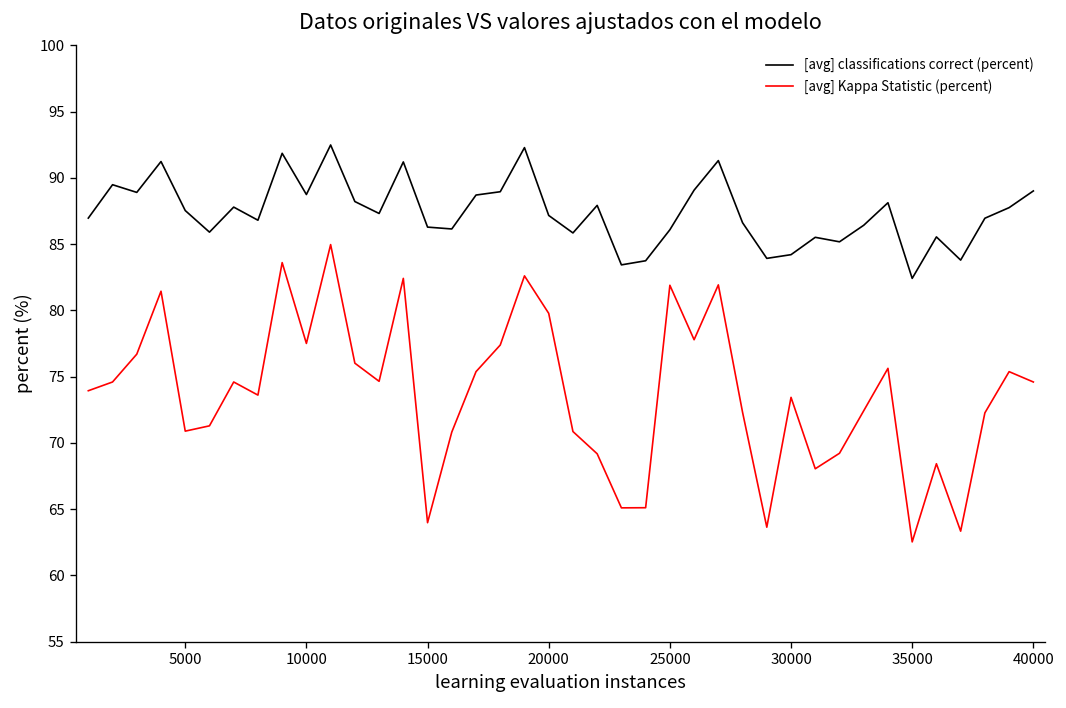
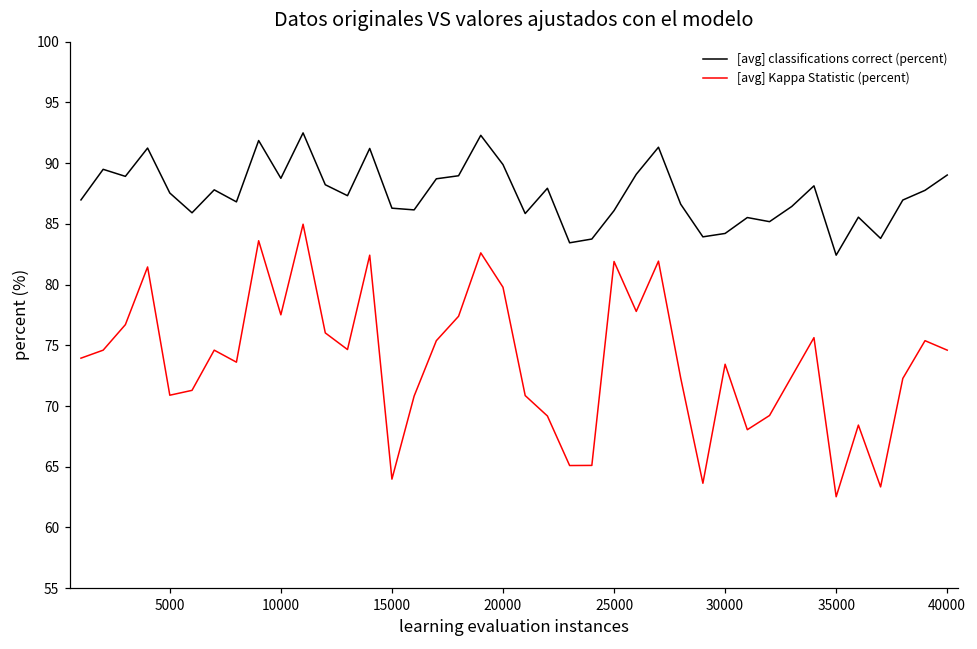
[avg] classifications correct (percent), 20000: 87.2 -> 89.9
